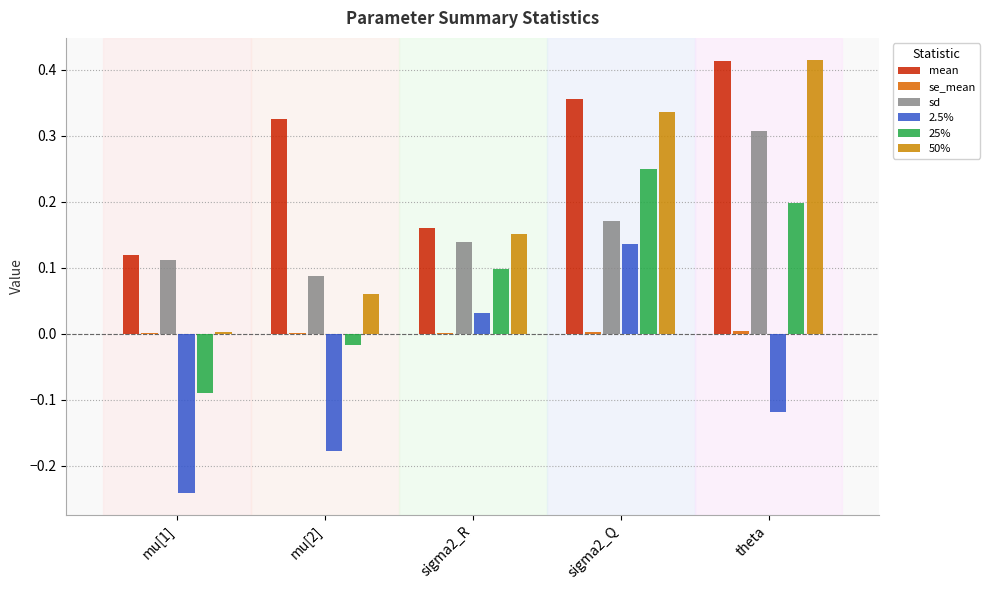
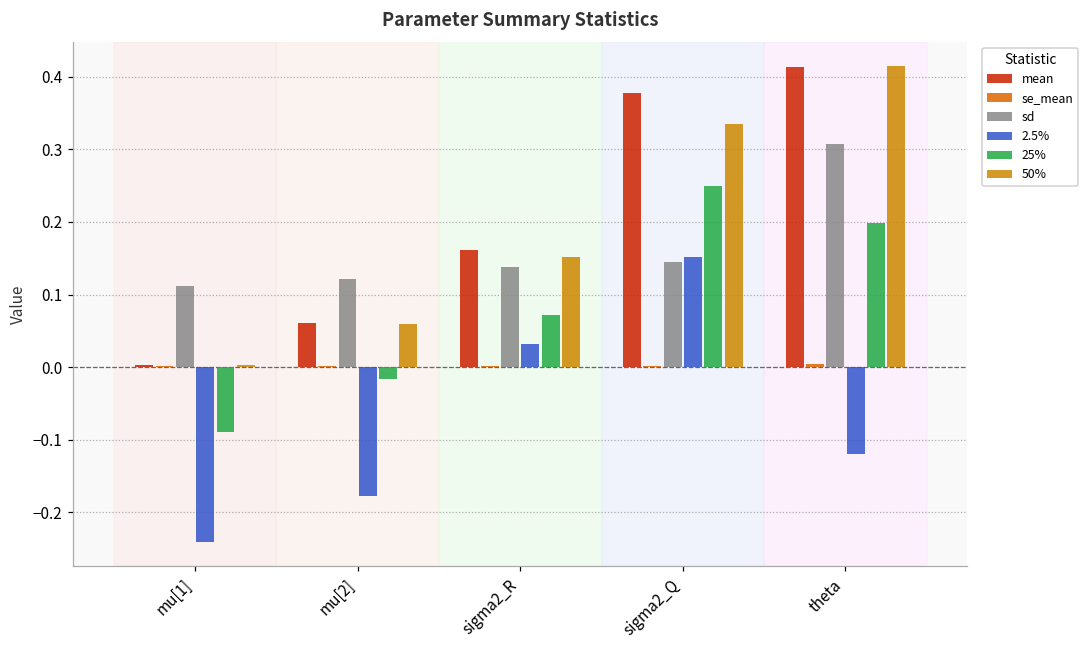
mean, mu[1]: 0.12 -> 0.00
mean, mu[2]: 0.33 -> 0.06
sd, mu[2]: 0.09 -> 0.12
25%, sigma2_R: 0.10 -> 0.07
mean, sigma2_Q: 0.36 -> 0.38
sd, sigma2_Q: 0.17 -> 0.15
2.5%, sigma2_Q: 0.14 -> 0.15
